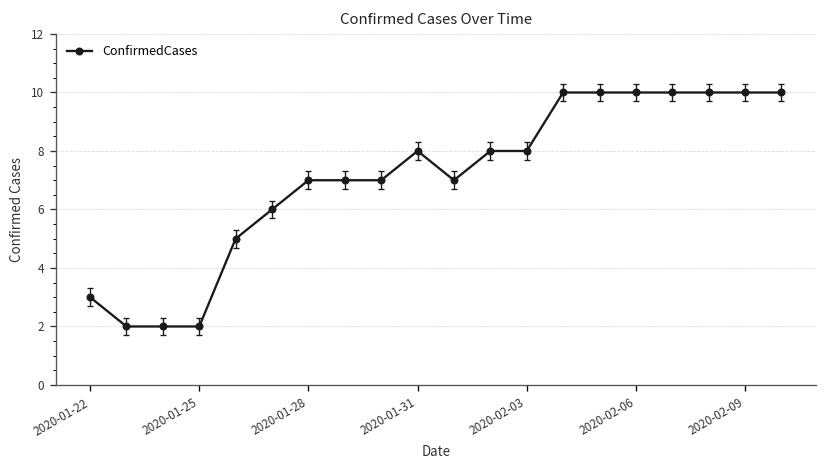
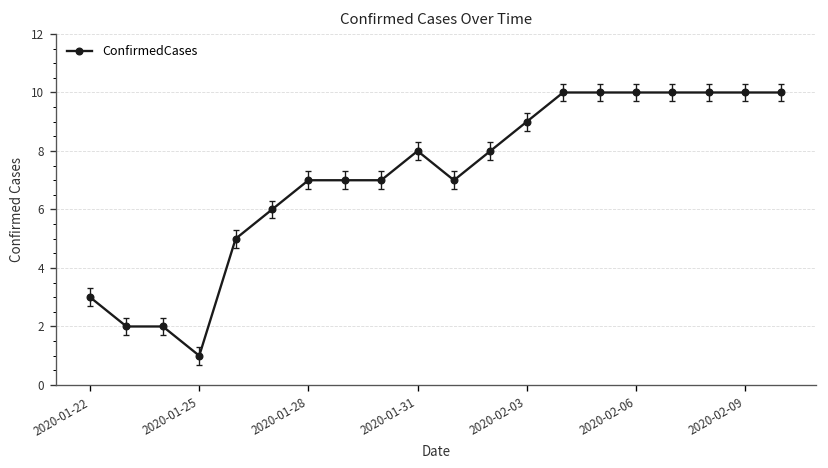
ConfirmedCases, 2020-01-25: 2 -> 1
ConfirmedCases, 2020-02-03: 8 -> 9
